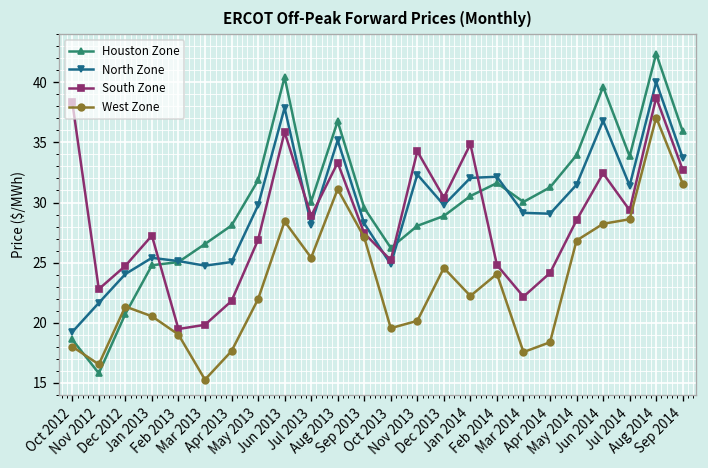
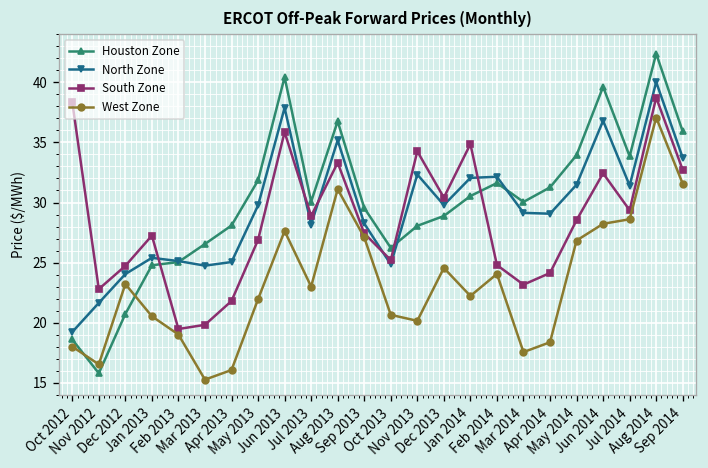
West Zone, Dec 2012: 21.4 -> 23.2
West Zone, Apr 2013: 17.6 -> 16.1
West Zone, Jun 2013: 28.4 -> 27.6
West Zone, Jul 2013: 25.4 -> 23.0
West Zone, Oct 2013: 19.6 -> 20.7
South Zone, Mar 2014: 22.2 -> 23.2
